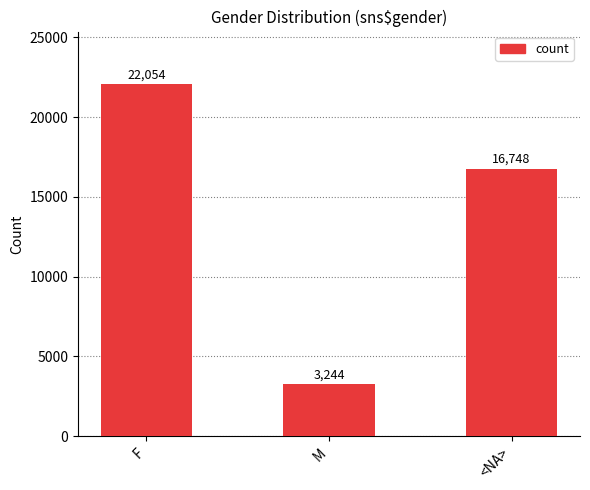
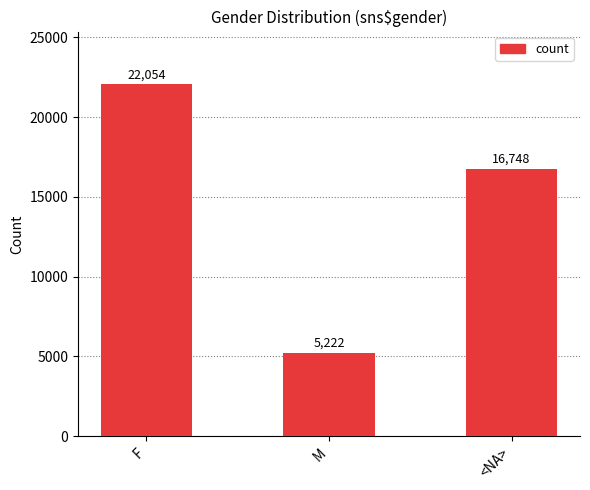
M: 3,244 -> 5,222
